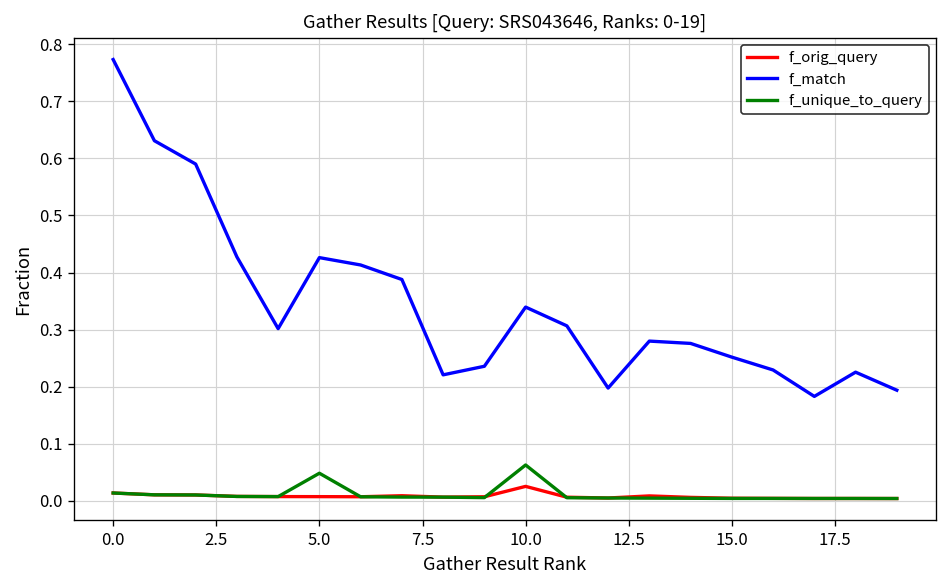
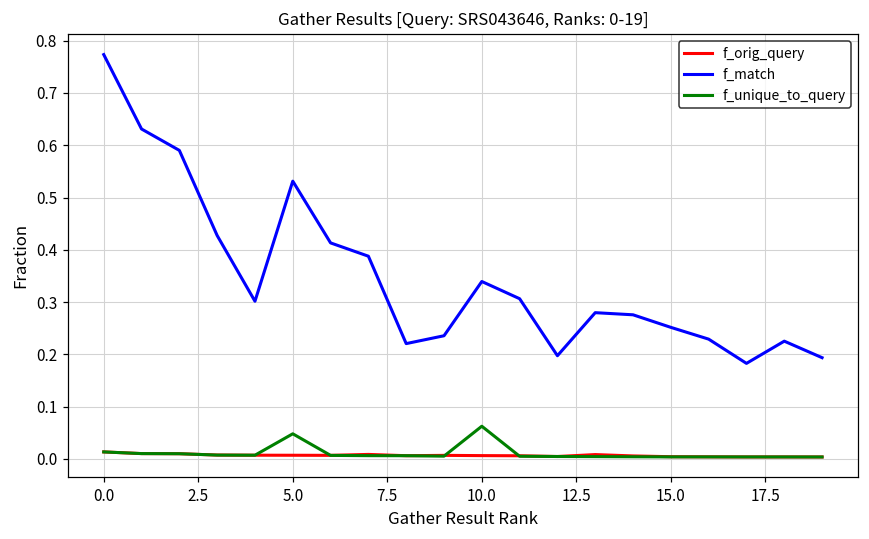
f_match, 5.0: 0.43 -> 0.53
f_orig_query, 10.0: 0.03 -> 0.01
